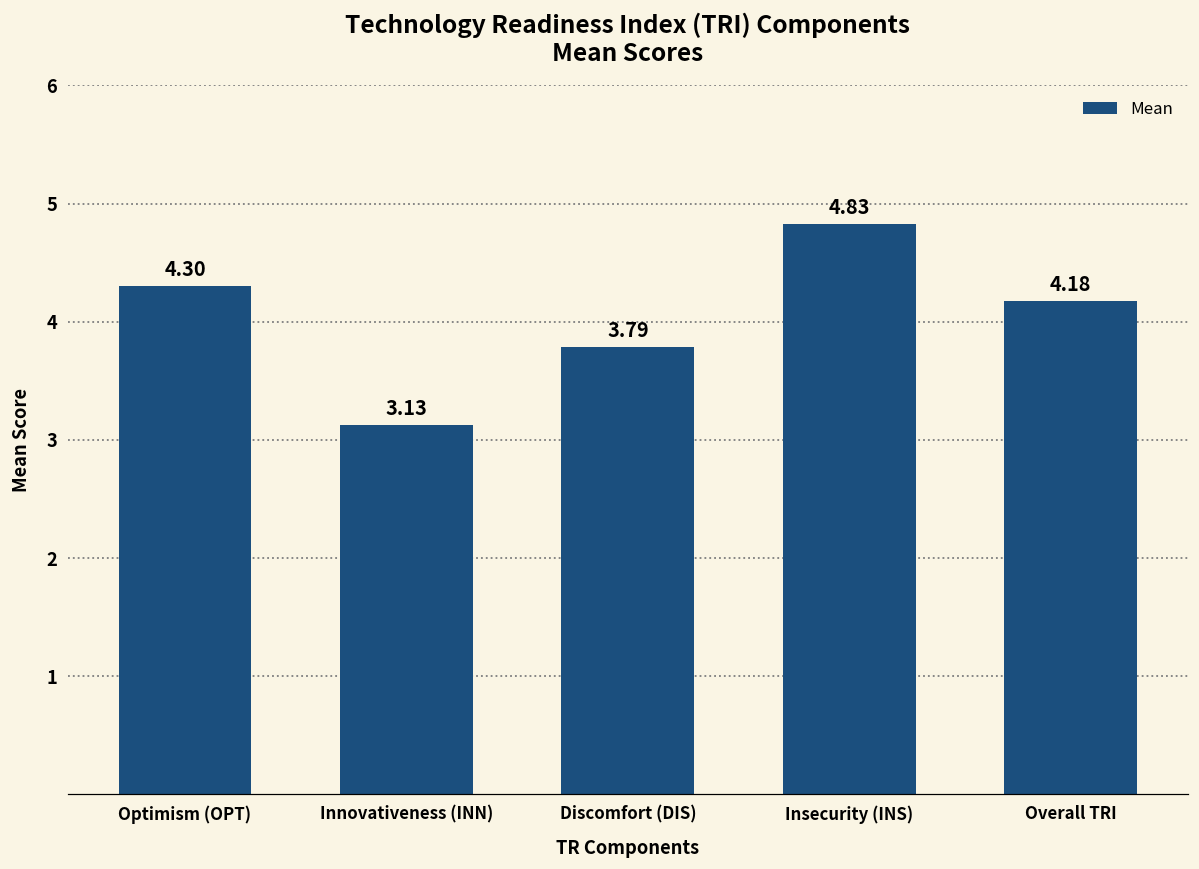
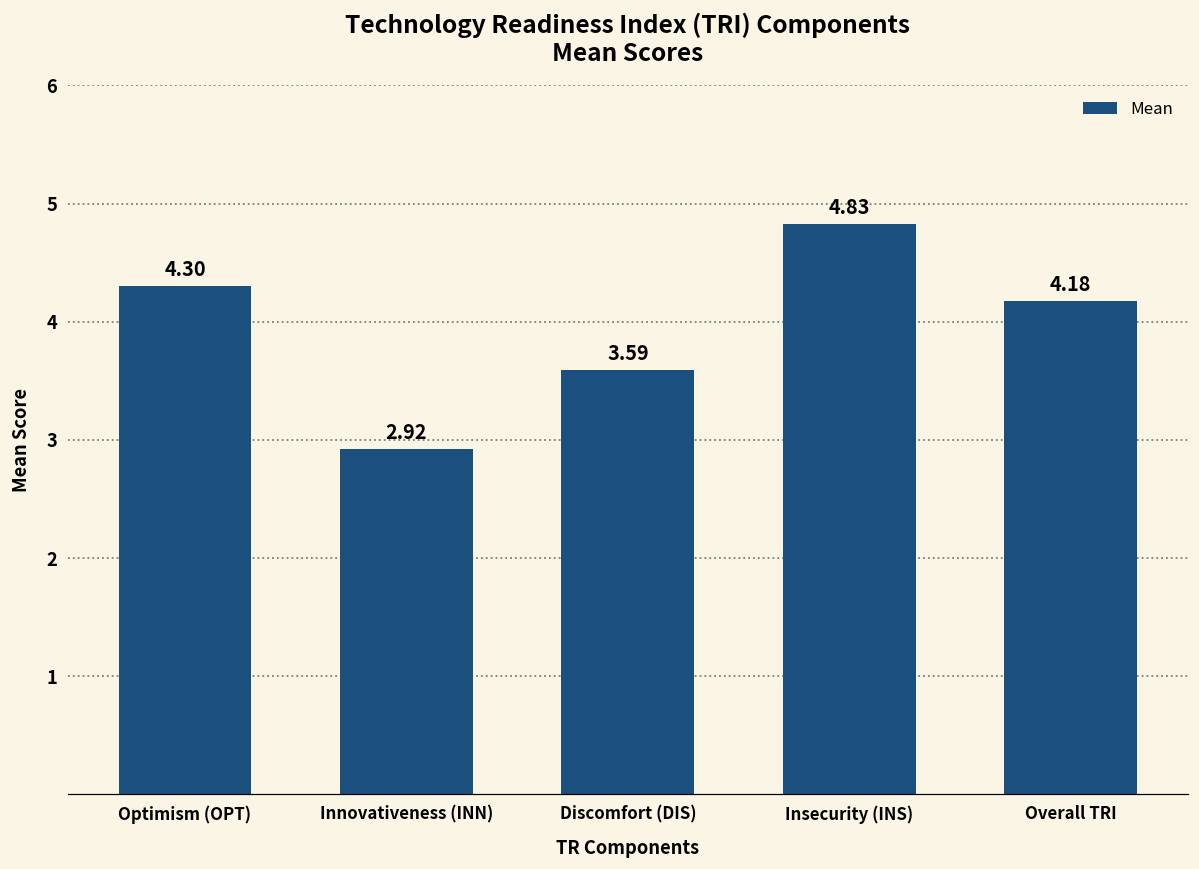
Innovativeness (INN): 3.13 -> 2.92
Discomfort (DIS): 3.79 -> 3.59
